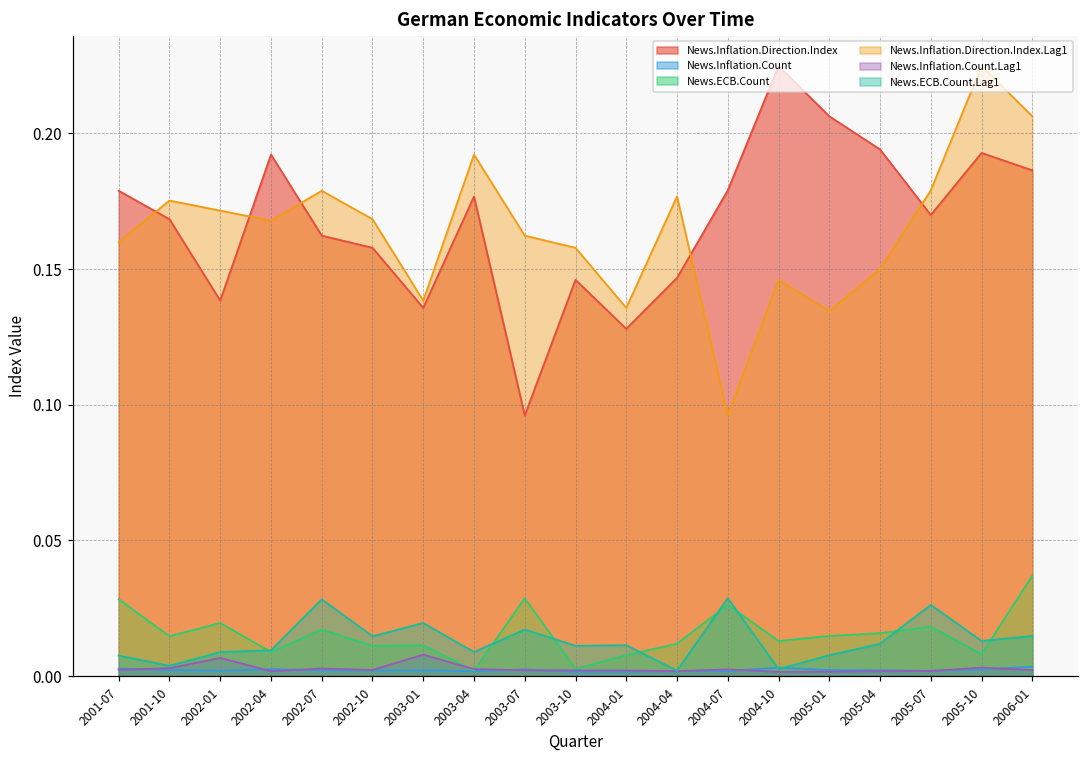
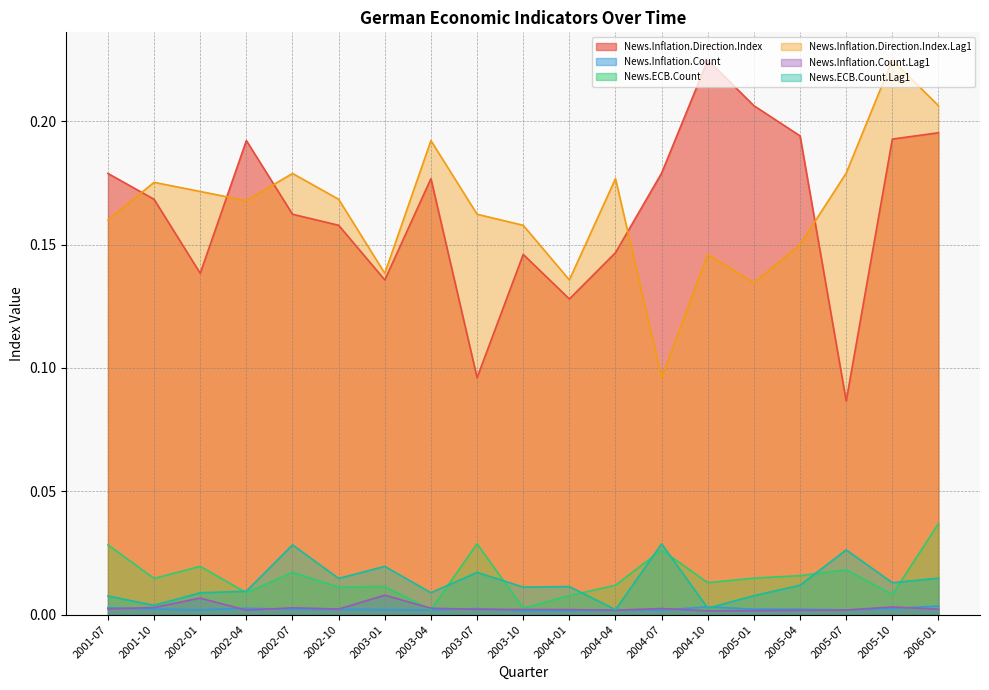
News.Inflation.Direction.Index, 2005-07: 0.170 -> 0.087
News.Inflation.Direction.Index, 2006-01: 0.186 -> 0.195
